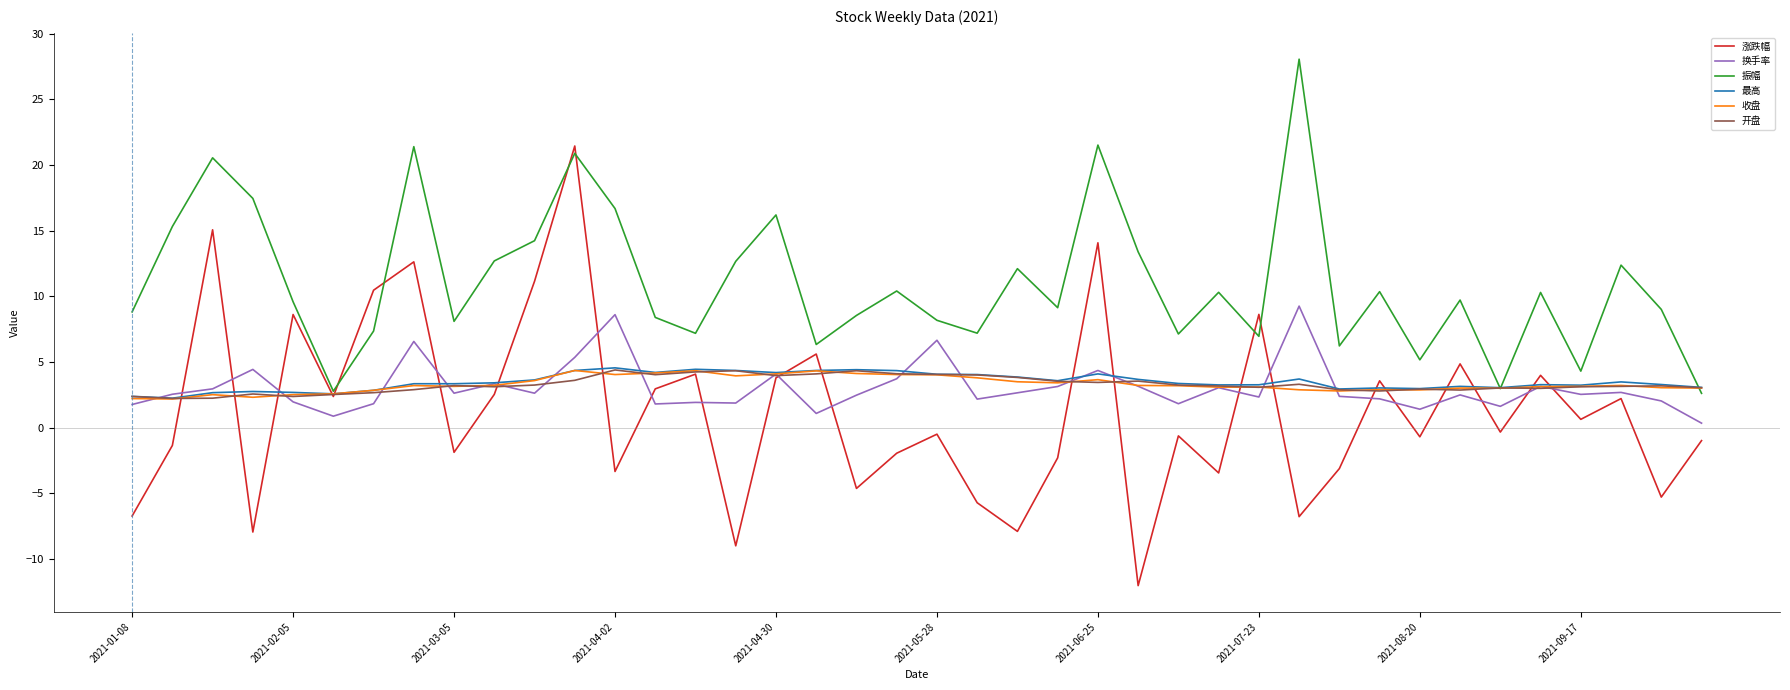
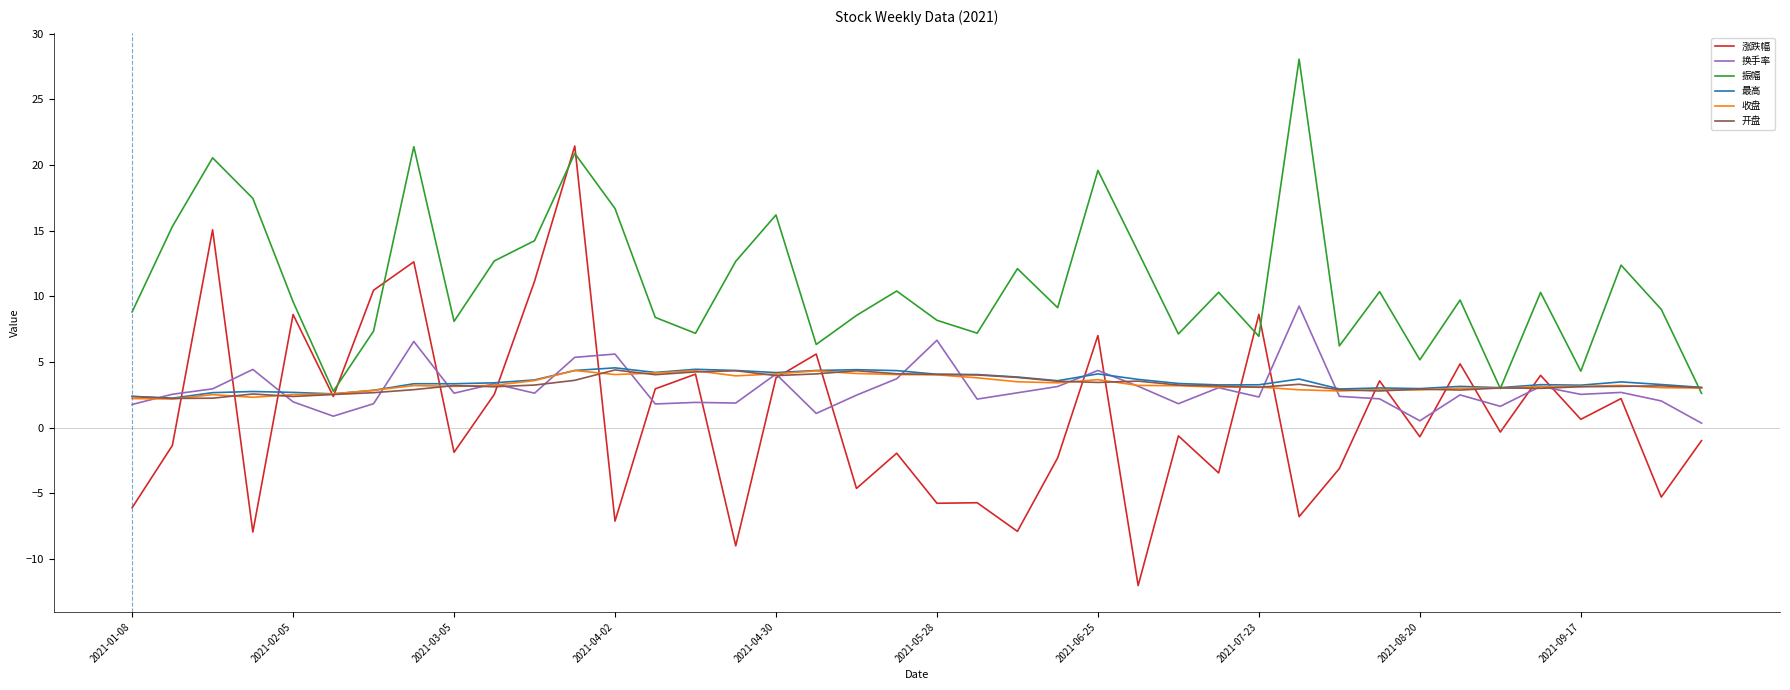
涨跌幅, 2021-01-08: -6.7 -> -6.1
涨跌幅, 2021-04-02: -3.3 -> -7.1
换手率, 2021-04-02: 8.6 -> 5.6
涨跌幅, 2021-05-28: -0.5 -> -5.8
涨跌幅, 2021-06-25: 14.1 -> 7.0
振幅, 2021-06-25: 21.5 -> 19.6
换手率, 2021-08-20: 1.4 -> 0.5
